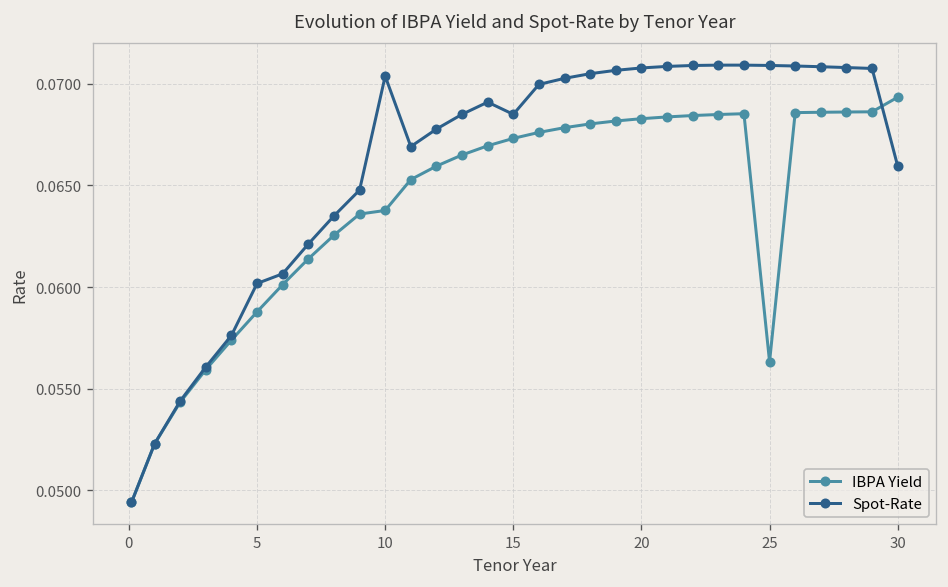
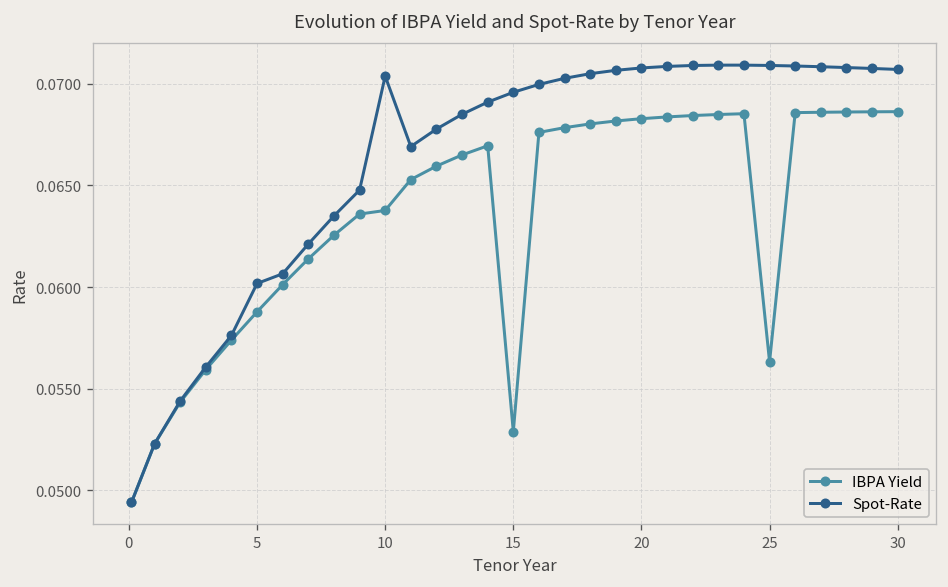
IBPA Yield, 15: 0.0673 -> 0.0529
Spot-Rate, 15: 0.0685 -> 0.0696
IBPA Yield, 30: 0.0693 -> 0.0686
Spot-Rate, 30: 0.0660 -> 0.0707
